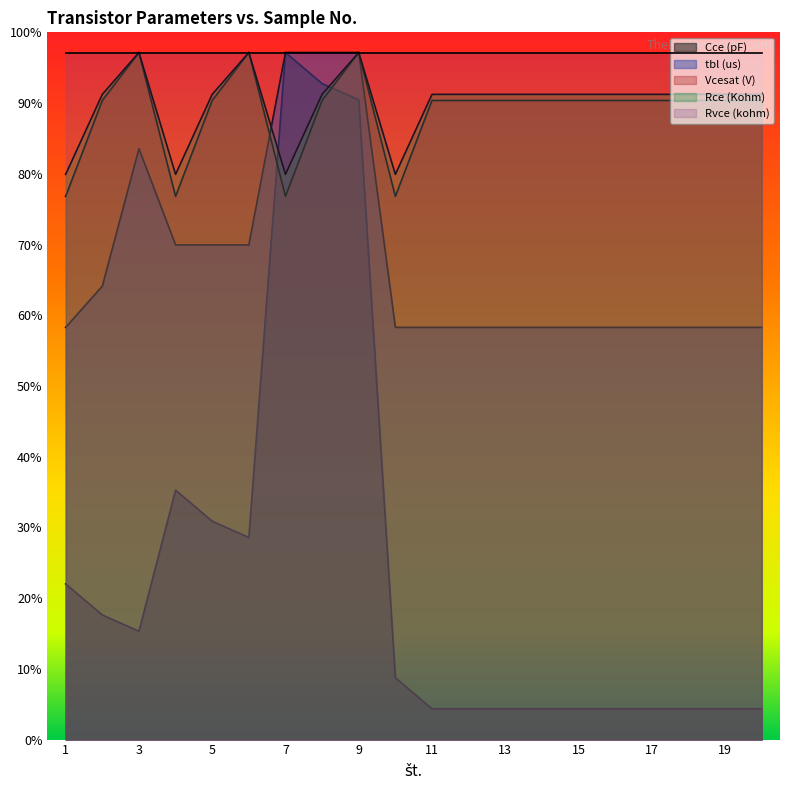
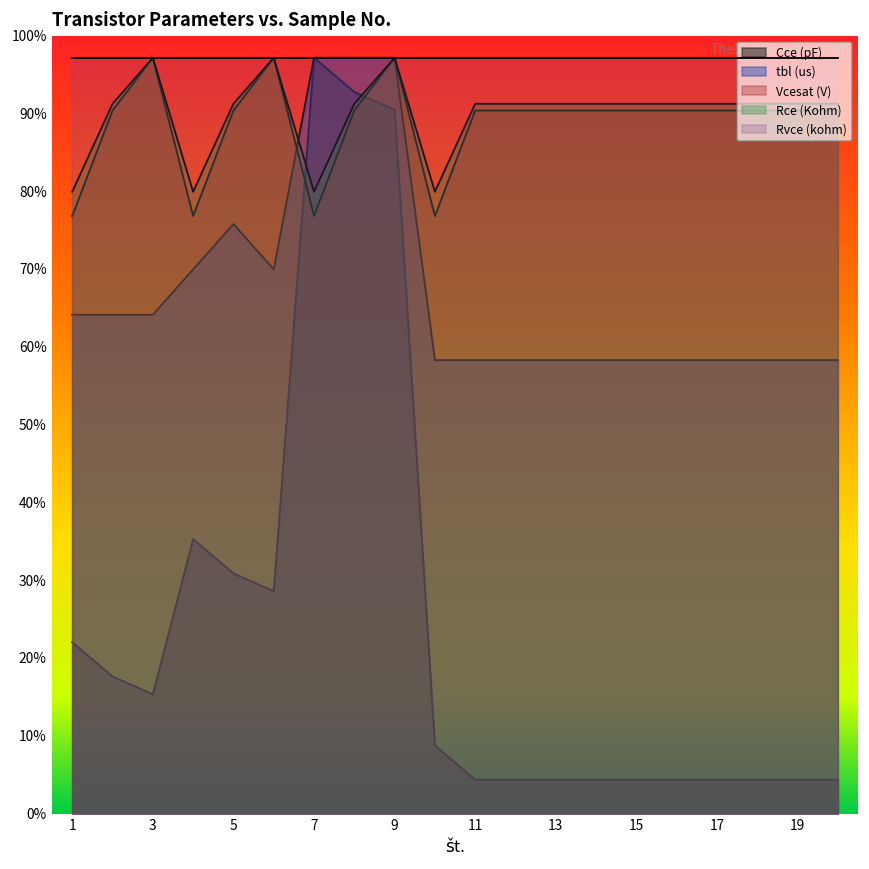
tbl (us), 1: 58% -> 64%
tbl (us), 3: 84% -> 64%
tbl (us), 5: 70% -> 76%
